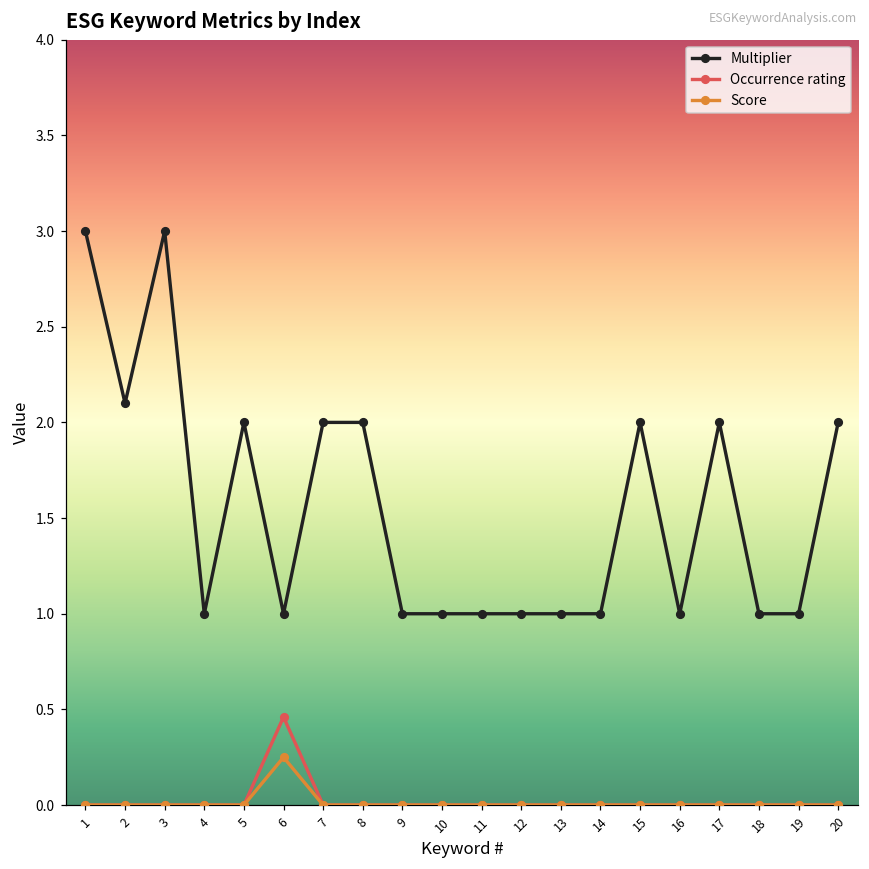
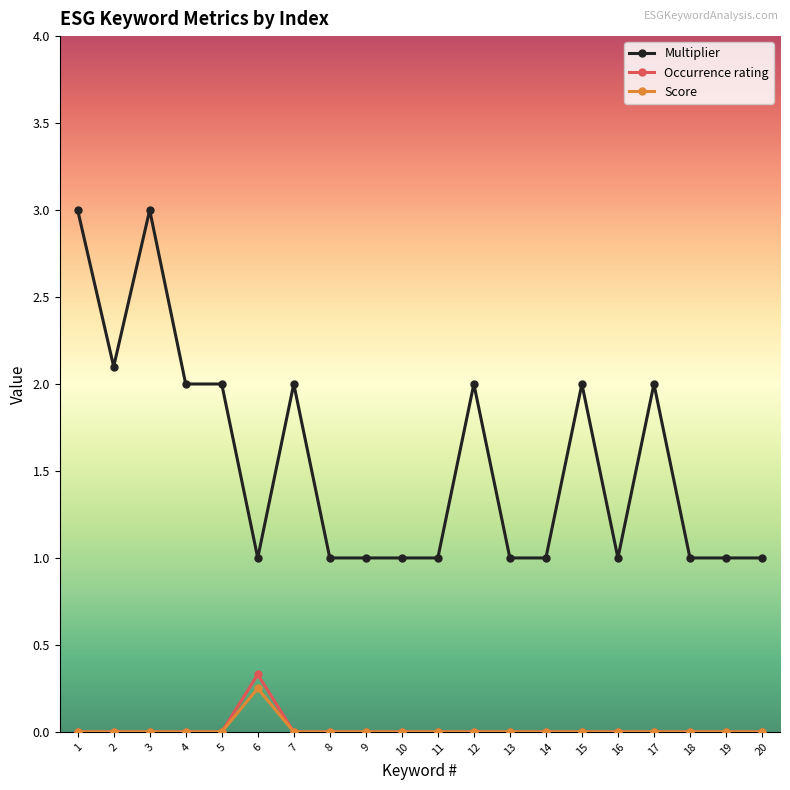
Multiplier, 4: 1 -> 2
Occurrence rating, 6: 0.46 -> 0.33
Multiplier, 8: 2 -> 1
Multiplier, 12: 1 -> 2
Multiplier, 20: 2 -> 1
